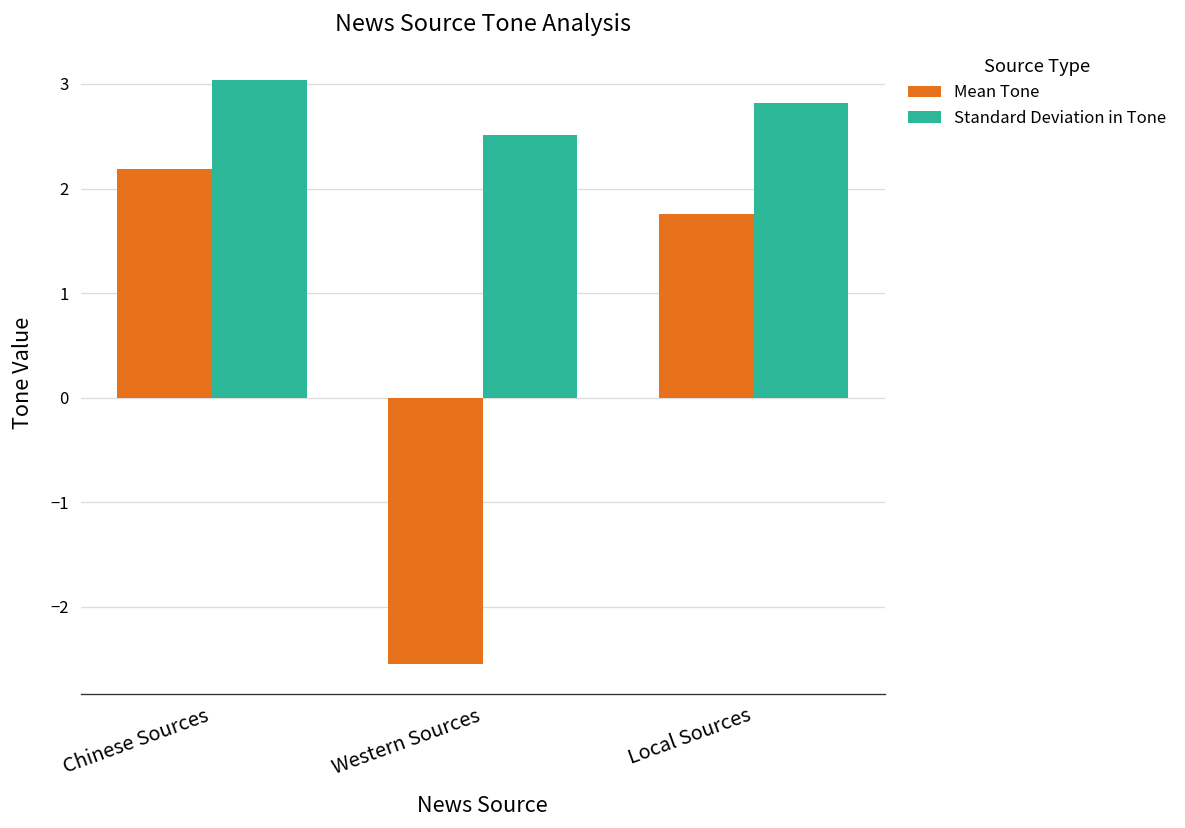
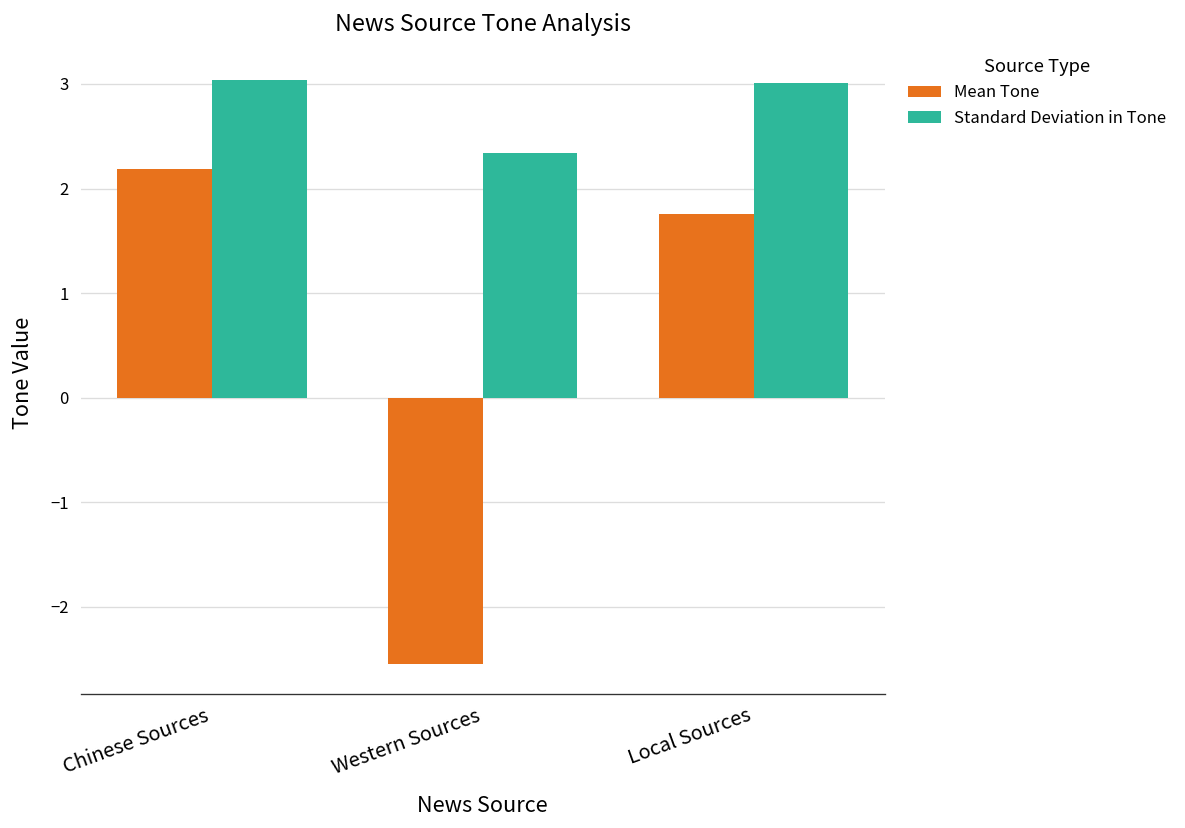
Standard Deviation in Tone, Western Sources: 2.5 -> 2.3
Standard Deviation in Tone, Local Sources: 2.8 -> 3.0
